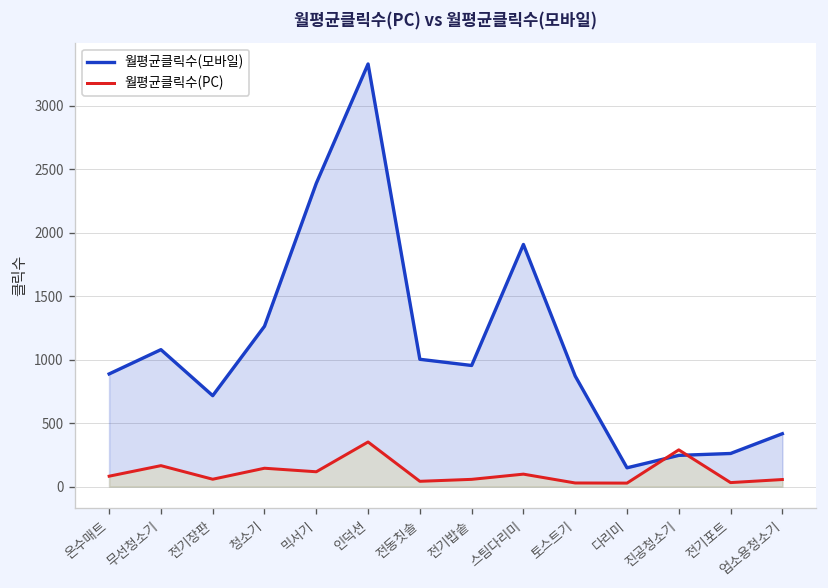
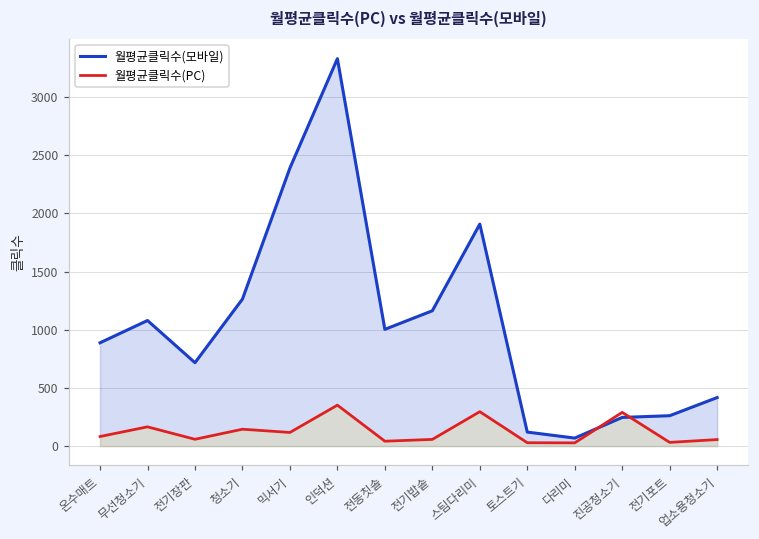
월평균클릭수(모바일), 전기밥솥: 950 -> 1160
월평균클릭수(PC), 스팀다리미: 100 -> 300
월평균클릭수(모바일), 토스트기: 870 -> 120
월평균클릭수(모바일), 다리미: 150 -> 70
